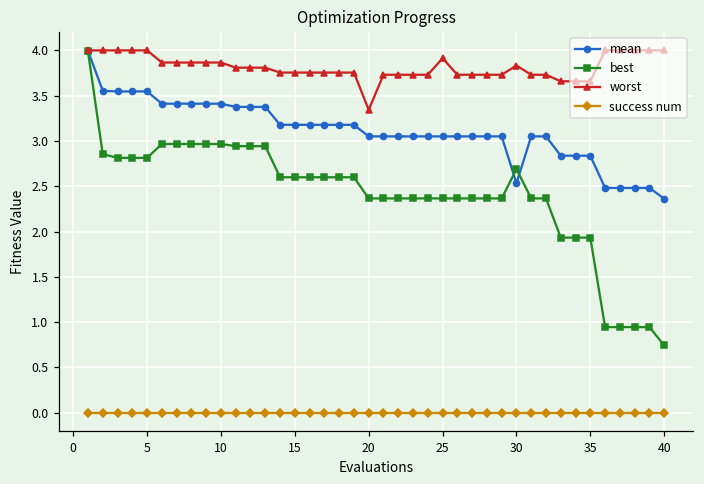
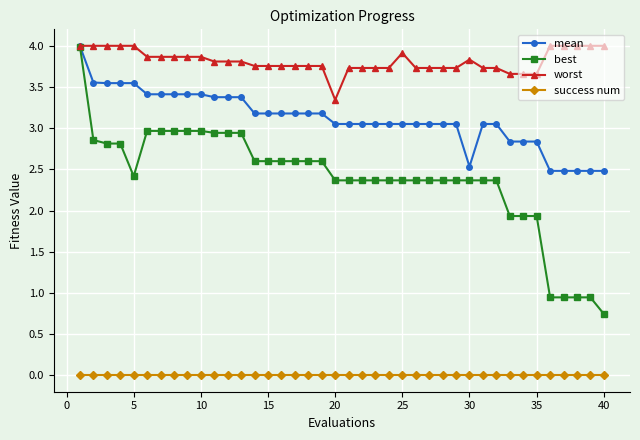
best, 5: 2.8 -> 2.4
best, 30: 2.7 -> 2.4
mean, 40: 2.4 -> 2.5
